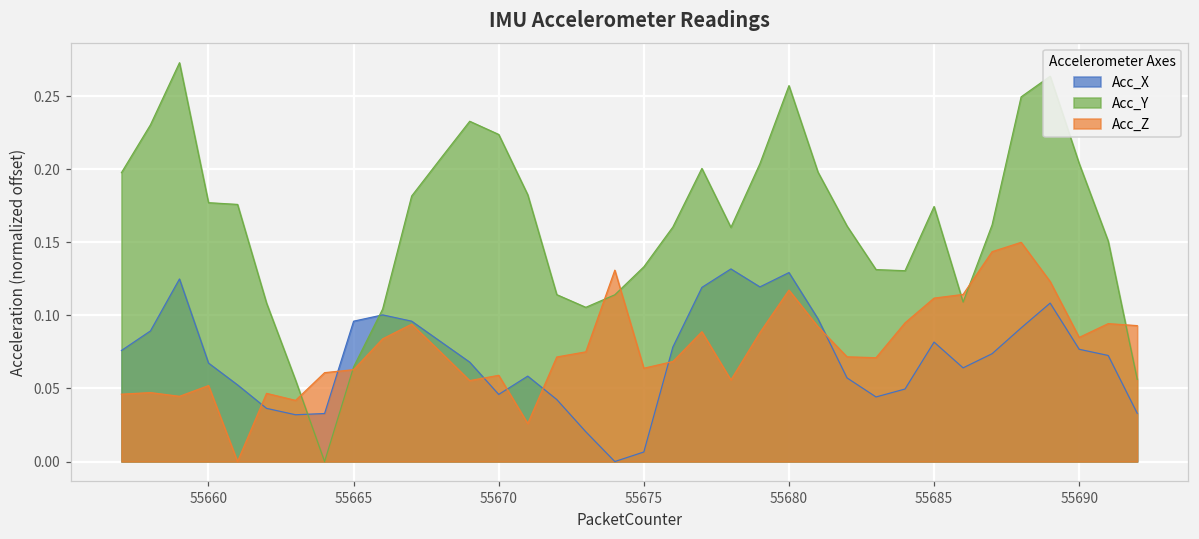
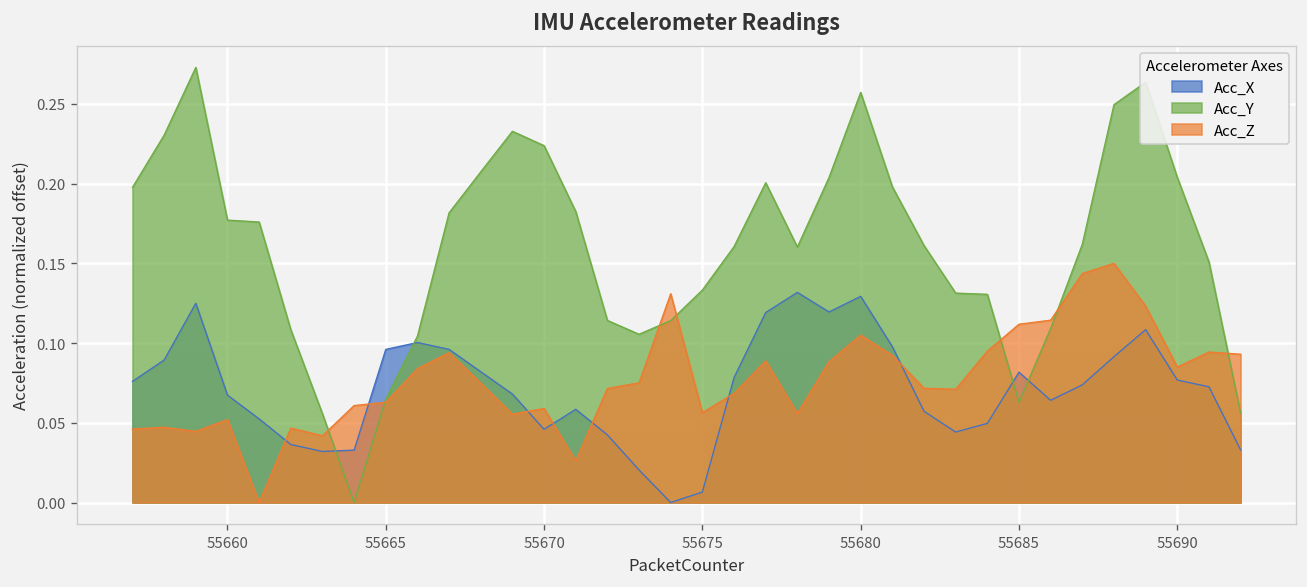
Acc_Z, 55675: 0.064 -> 0.056
Acc_Z, 55680: 0.117 -> 0.105
Acc_Y, 55685: 0.174 -> 0.063
